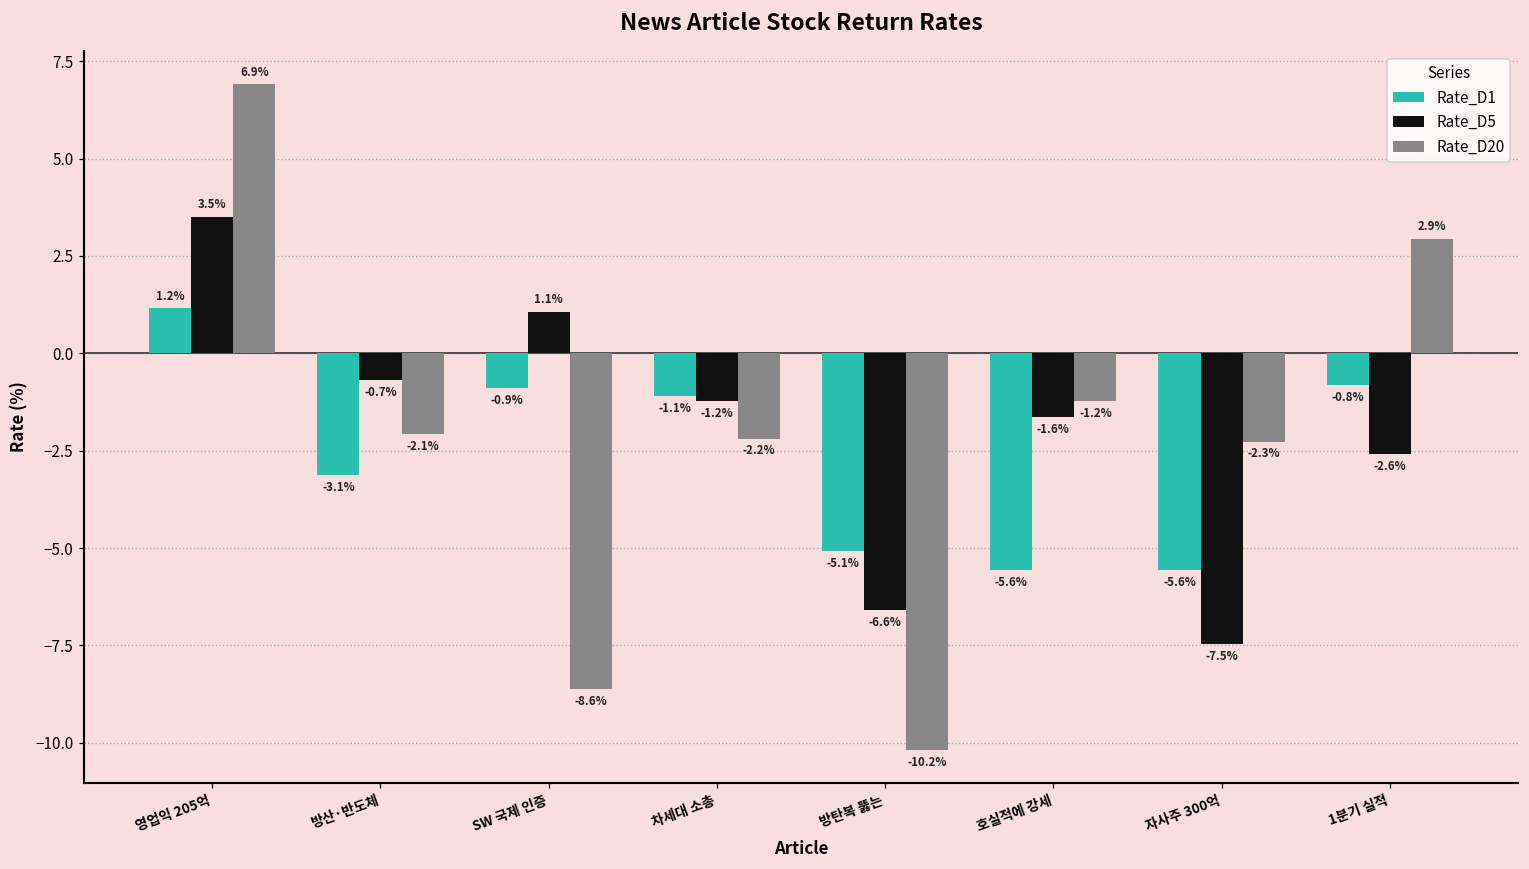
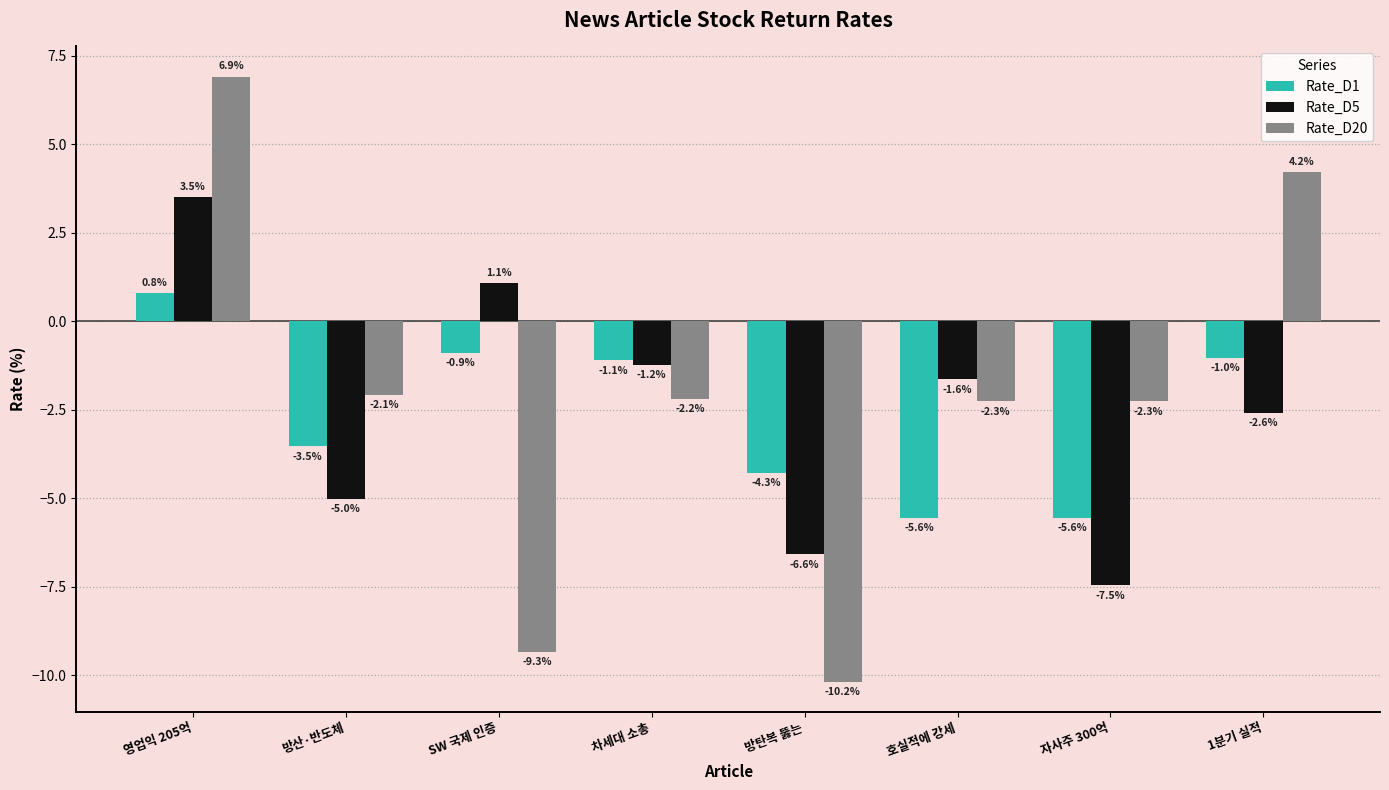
Rate_D1, 영업익 205억: 1.2% -> 0.8%
Rate_D1, 방산·반도체: -3.1% -> -3.5%
Rate_D5, 방산·반도체: -0.7% -> -5.0%
Rate_D20, SW 국제 인증: -8.6% -> -9.3%
Rate_D1, 방탄복 뚫는: -5.1% -> -4.3%
Rate_D20, 호실적에 강세: -1.2% -> -2.3%
Rate_D1, 1분기 실적: -0.8% -> -1.0%
Rate_D20, 1분기 실적: 2.9% -> 4.2%
